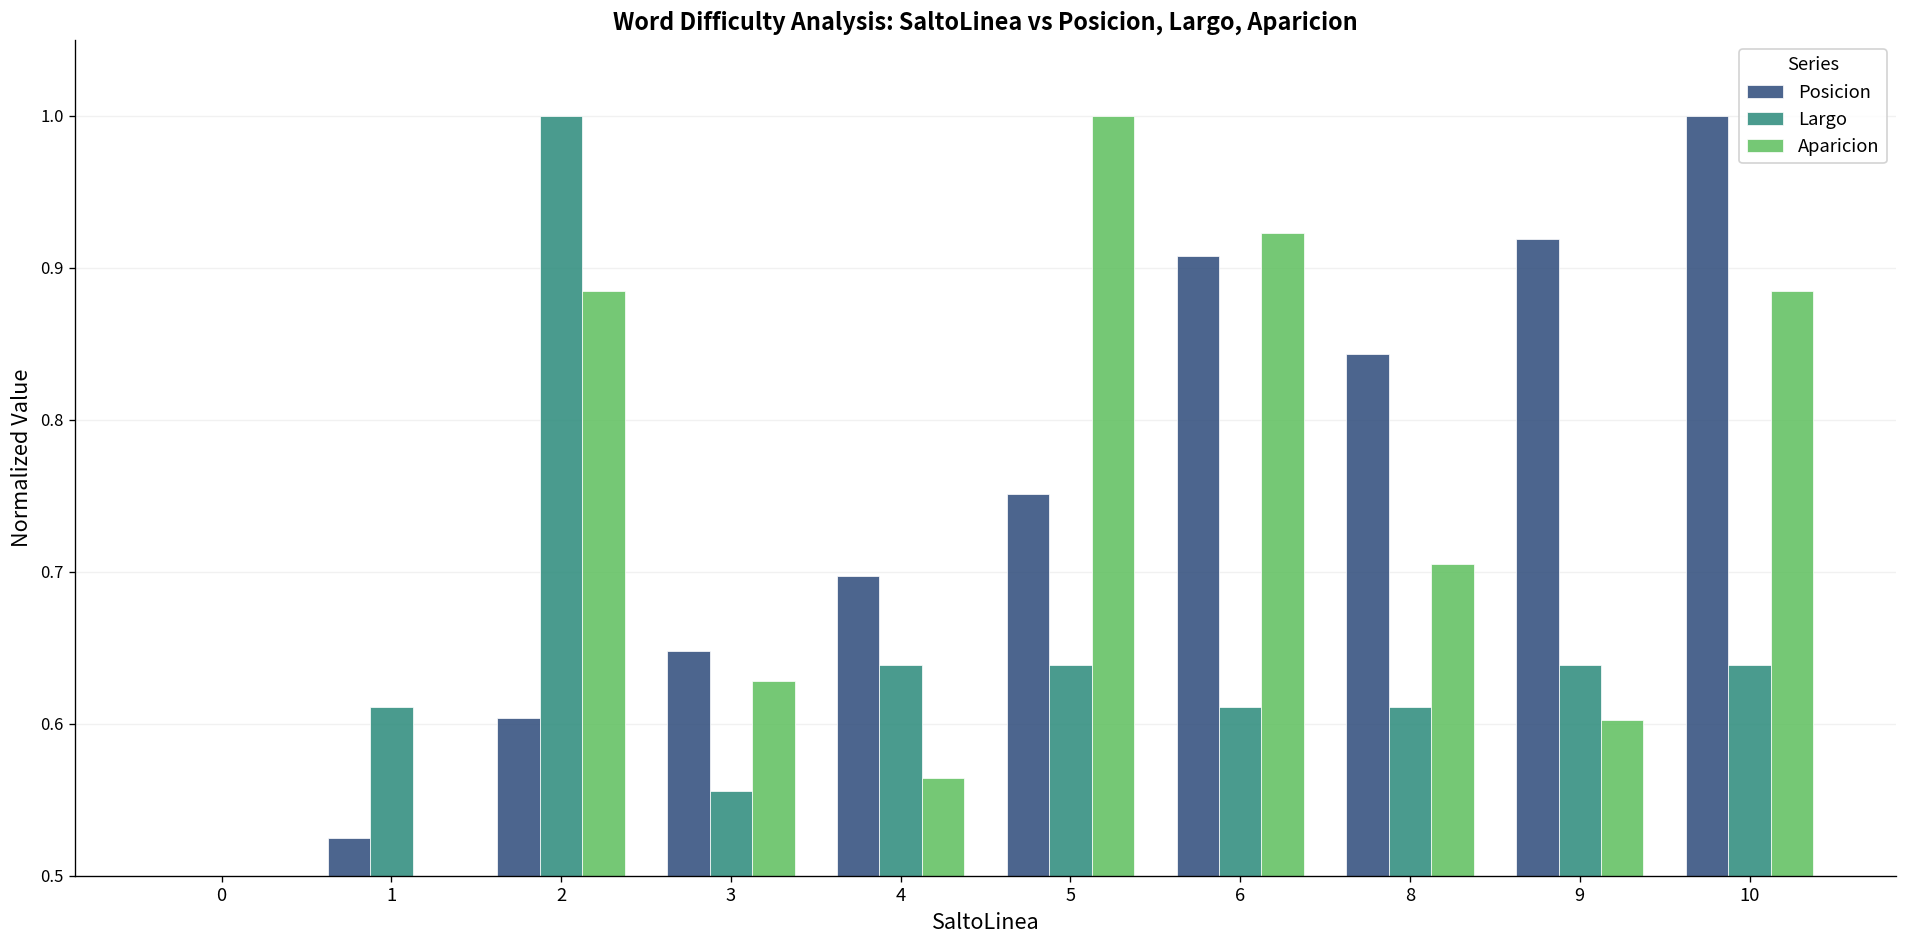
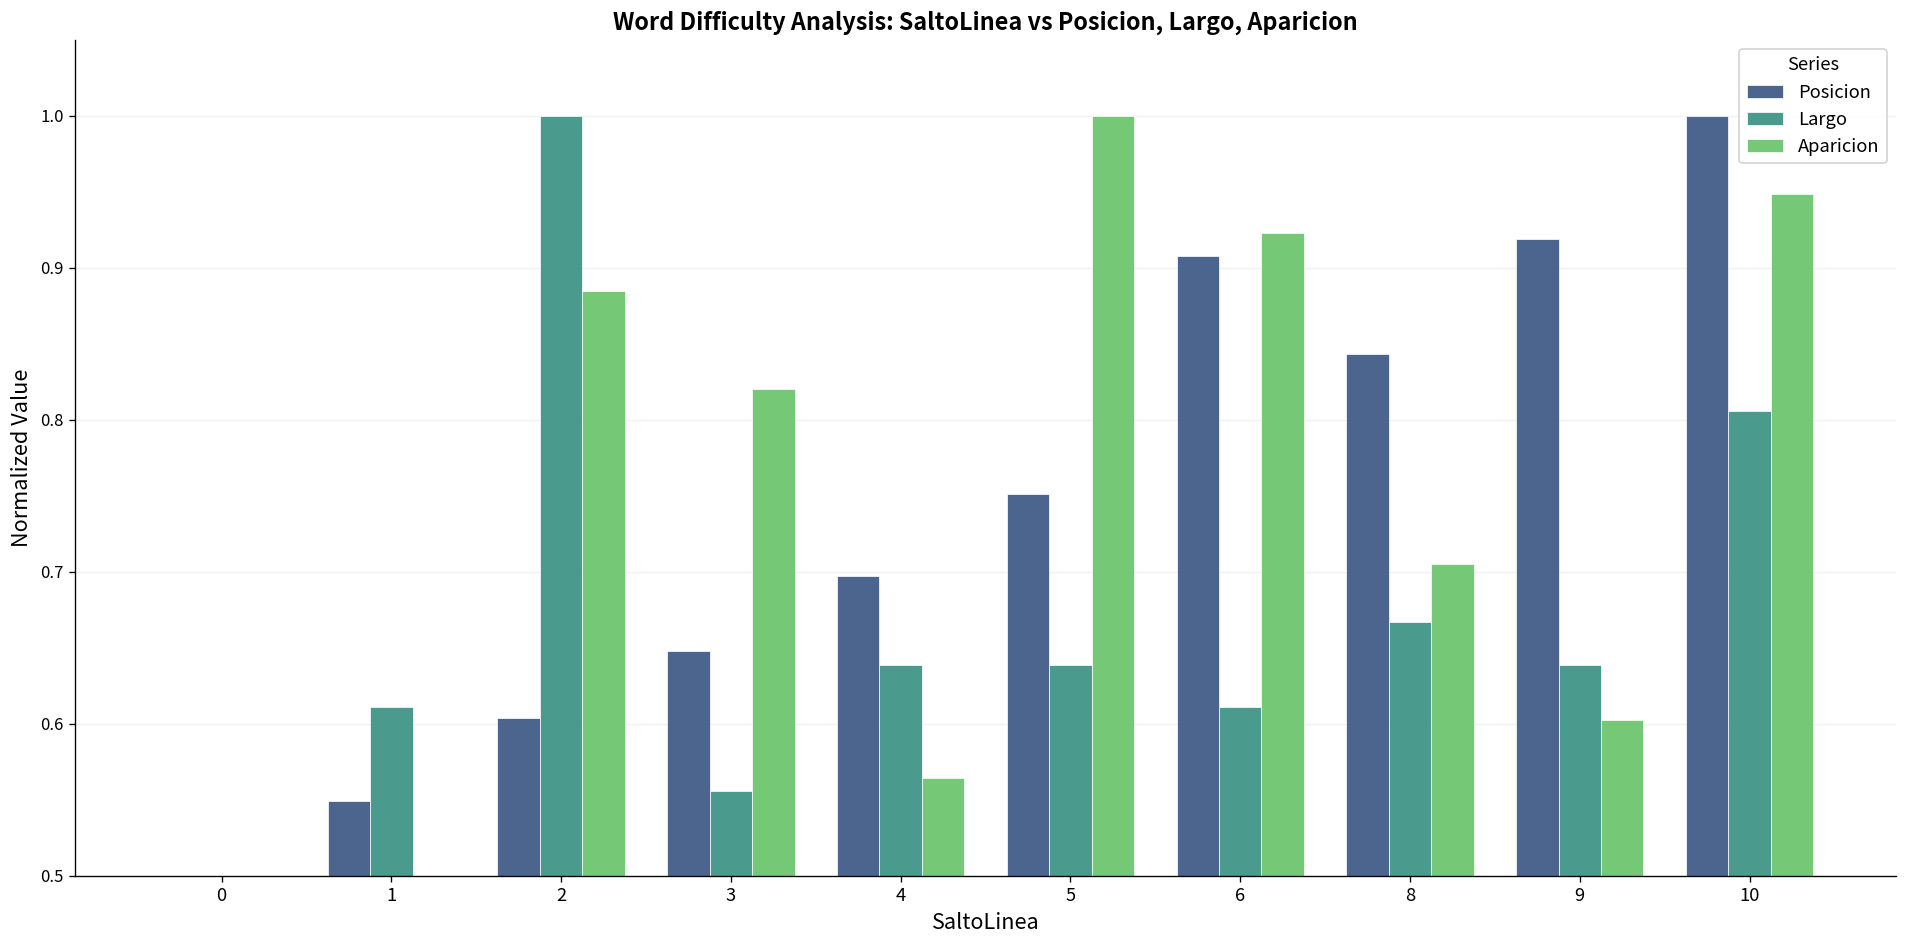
Posicion, 1: 0.525 -> 0.549
Aparicion, 3: 0.628 -> 0.821
Largo, 8: 0.611 -> 0.667
Largo, 10: 0.639 -> 0.806
Aparicion, 10: 0.885 -> 0.949
